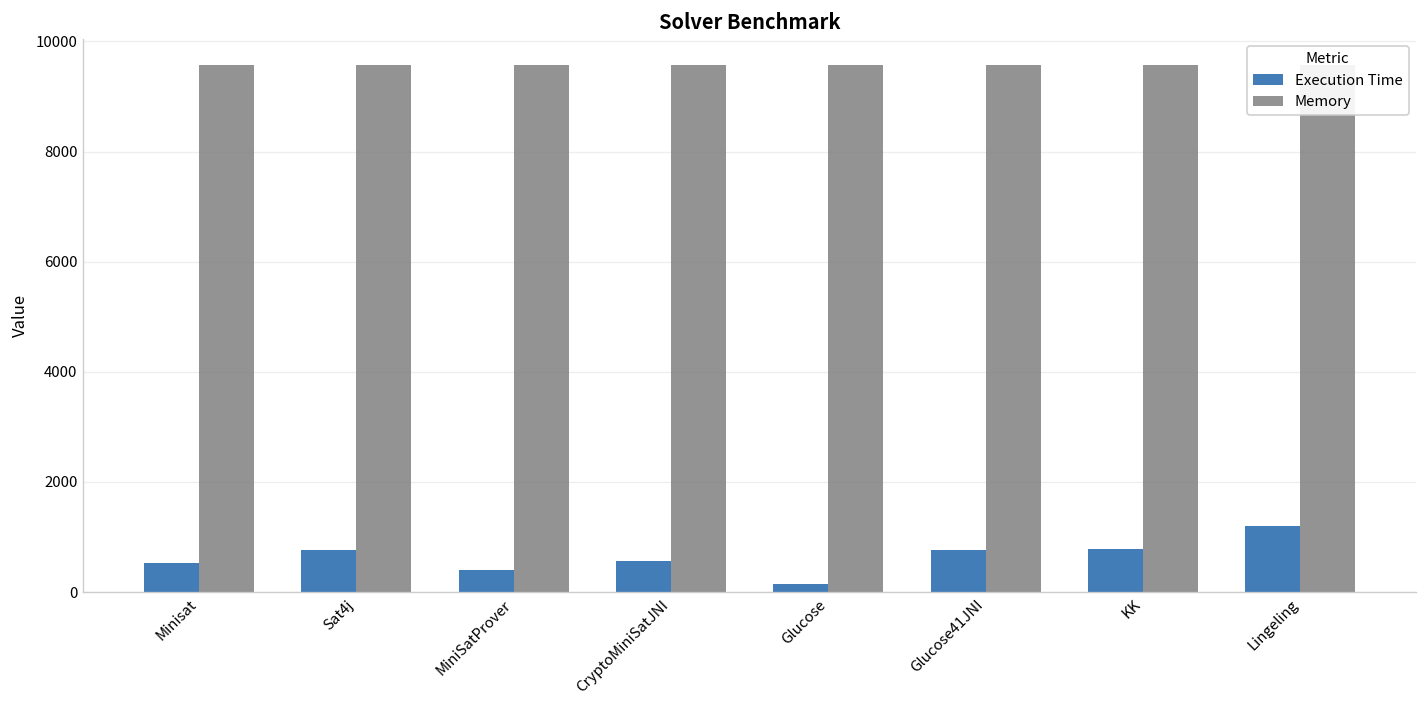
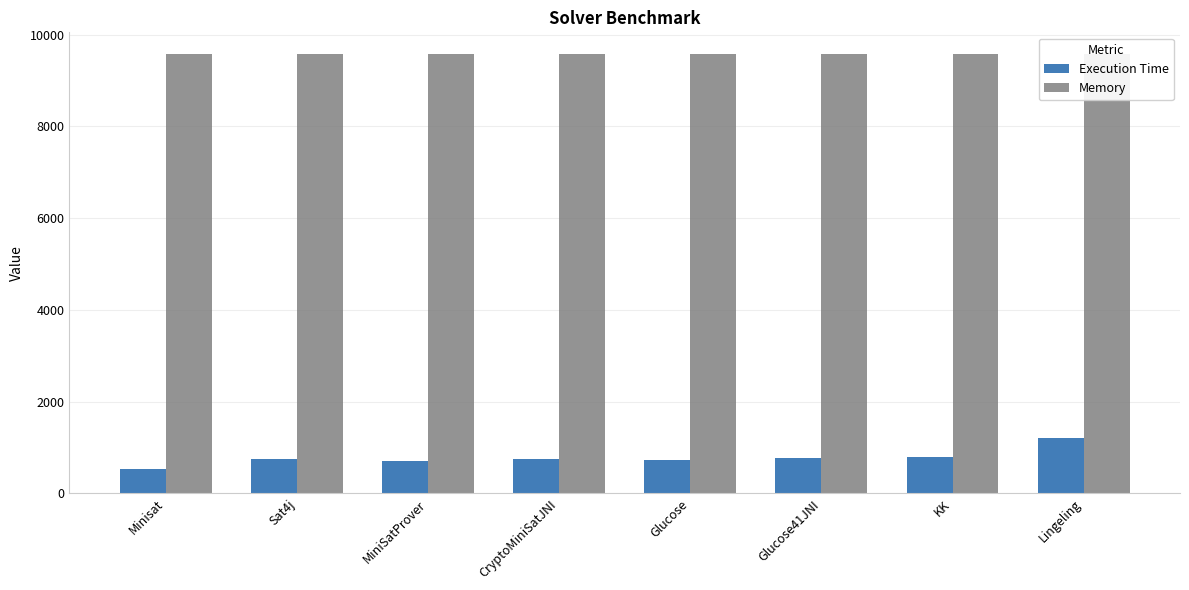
Execution Time, MiniSatProver: 400 -> 700
Execution Time, CryptoMiniSatJNI: 600 -> 700
Execution Time, Glucose: 100 -> 700
